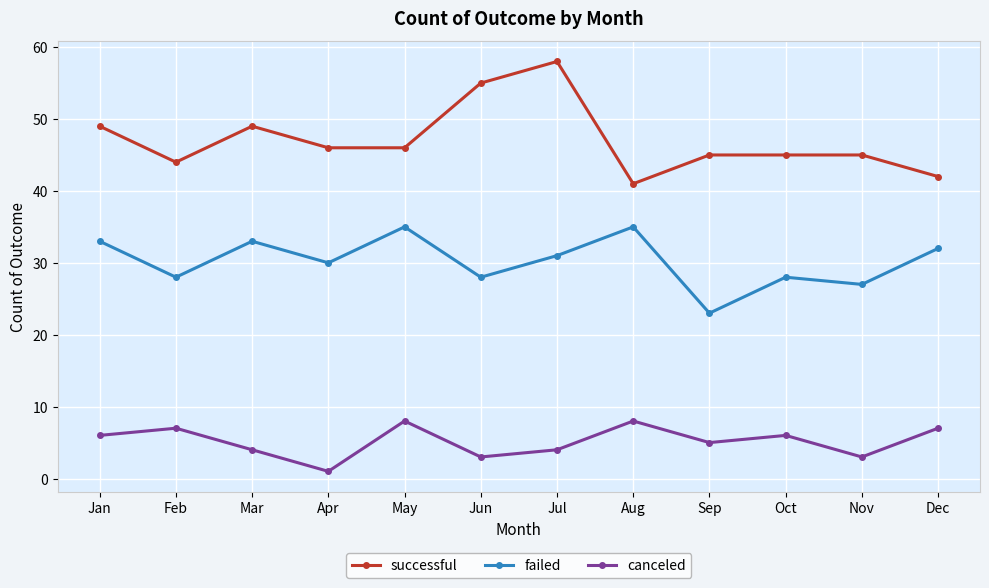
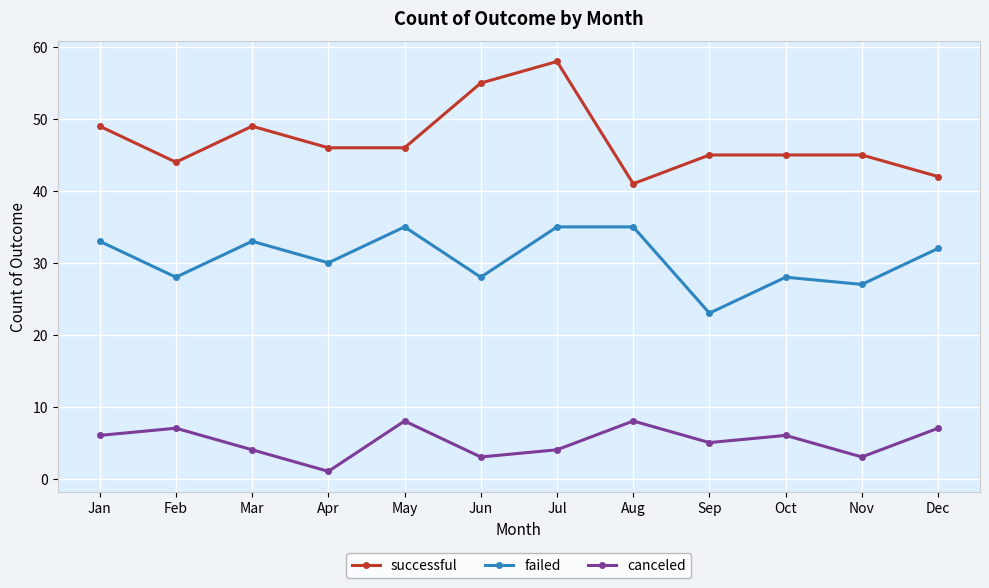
failed, Jul: 31 -> 35
